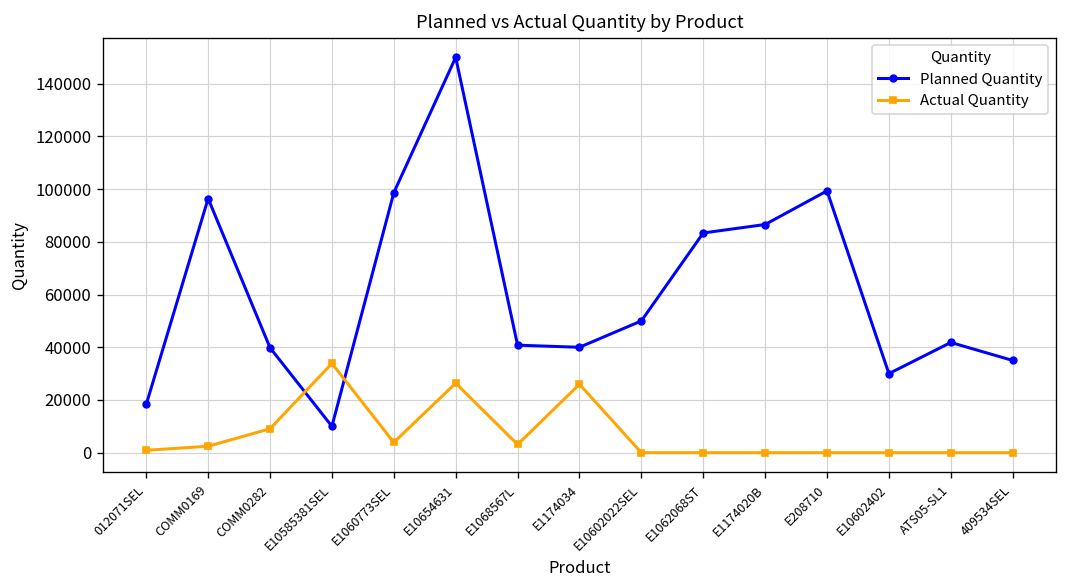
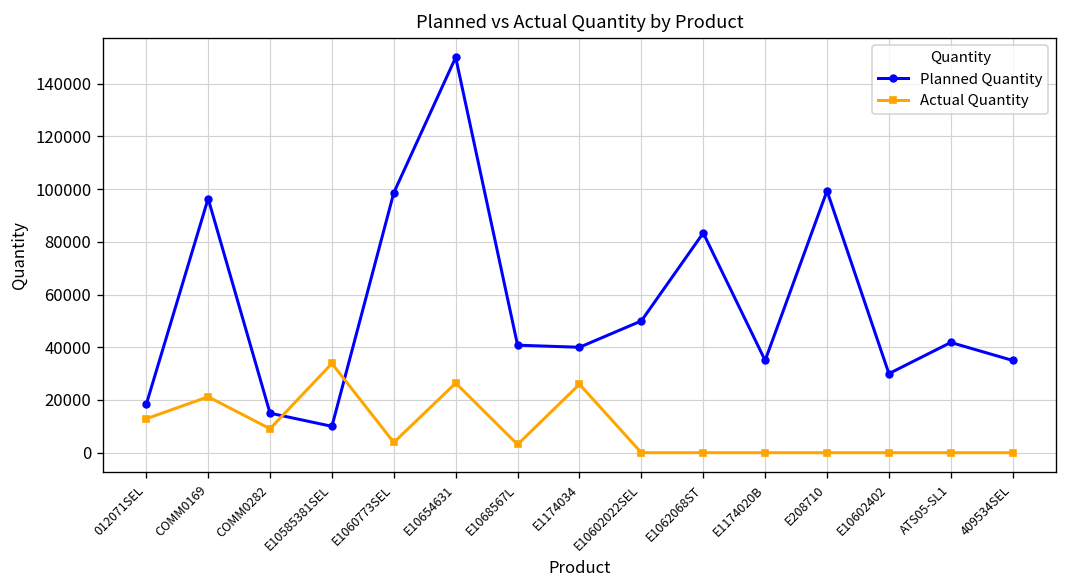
Actual Quantity, 012071SEL: 1000 -> 13000
Actual Quantity, COMM0169: 2000 -> 21000
Planned Quantity, COMM0282: 40000 -> 15000
Planned Quantity, E1174020B: 87000 -> 35000
